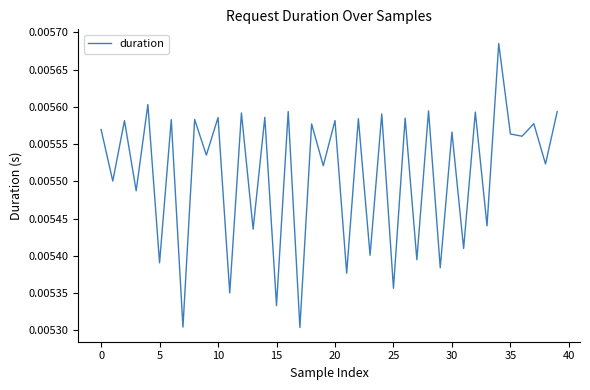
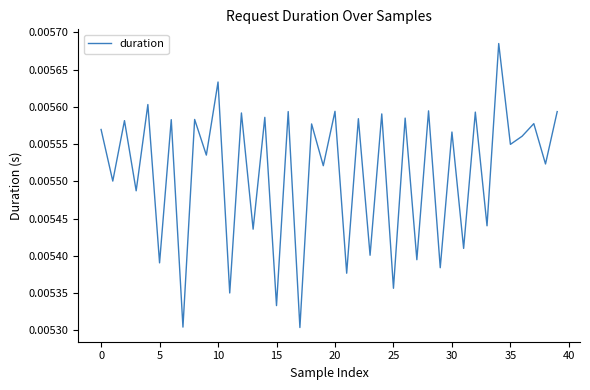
10: 0.00559 -> 0.00563
20: 0.00558 -> 0.00559
35: 0.00556 -> 0.00555
